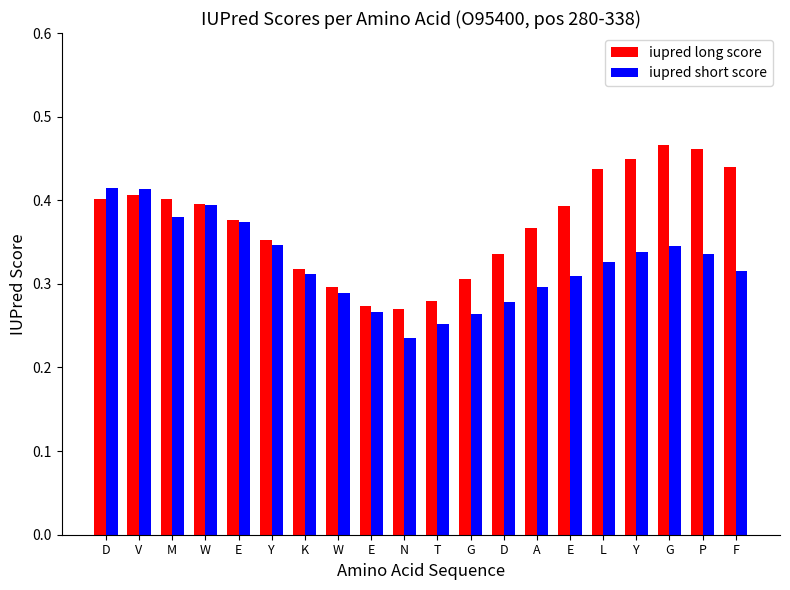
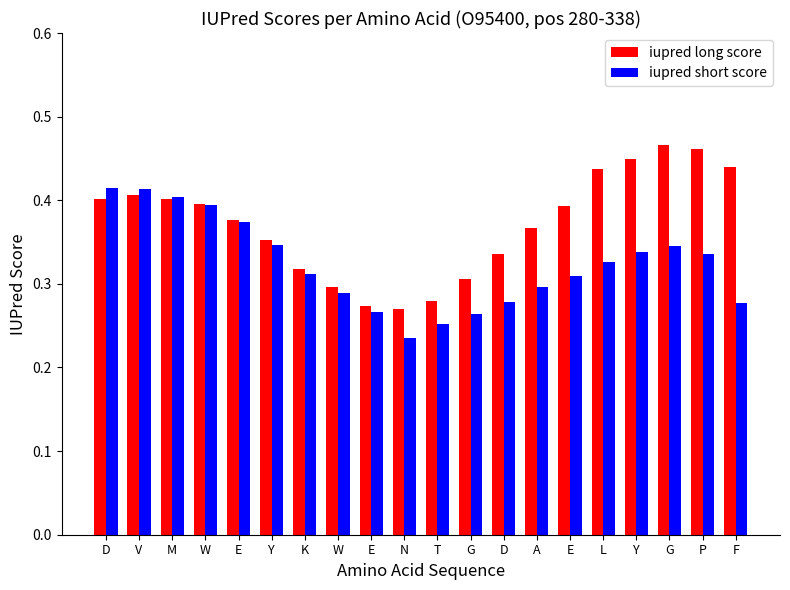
iupred short score, M: 0.38 -> 0.40
iupred short score, F: 0.31 -> 0.28
